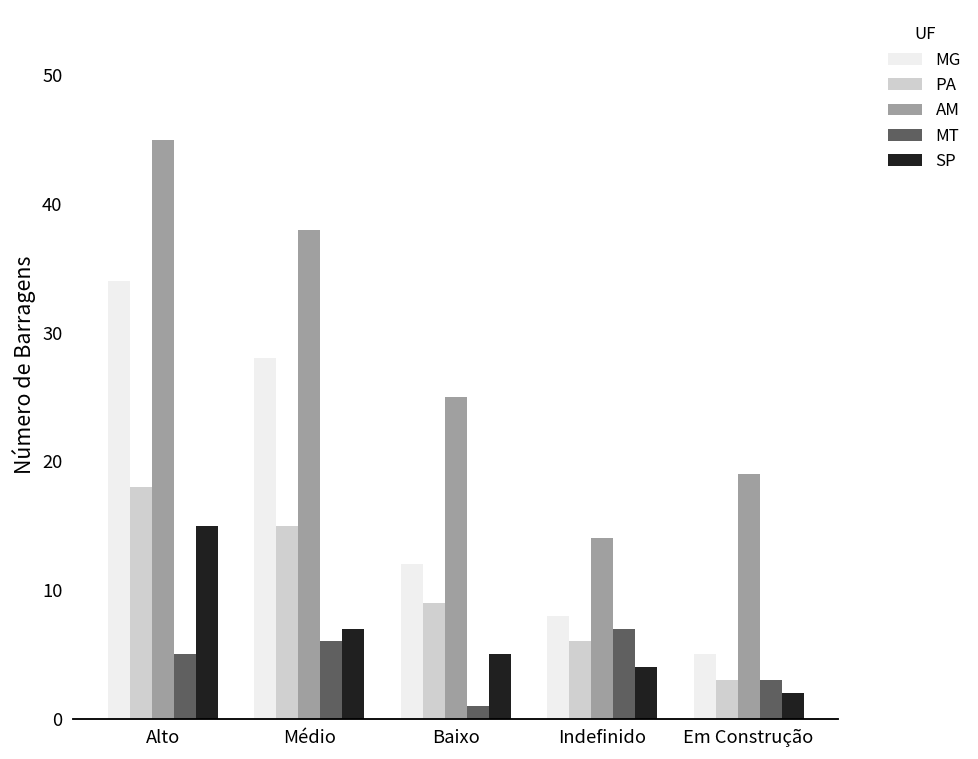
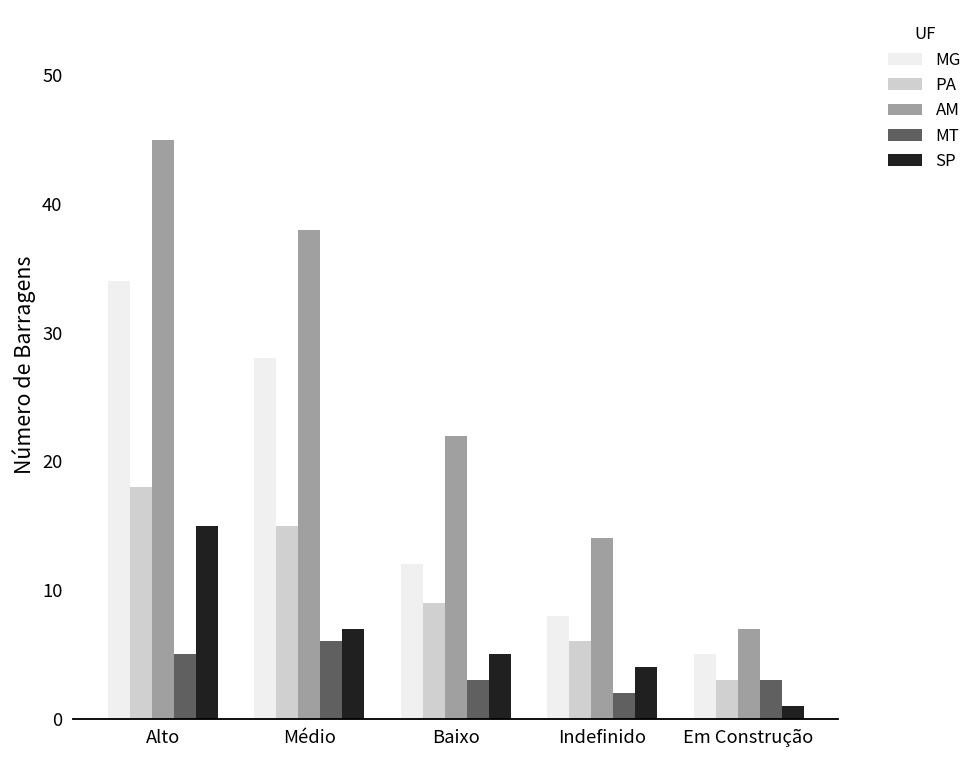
AM, Baixo: 25 -> 22
MT, Baixo: 1 -> 3
MT, Indefinido: 7 -> 2
AM, Em Construção: 19 -> 7
SP, Em Construção: 2 -> 1
